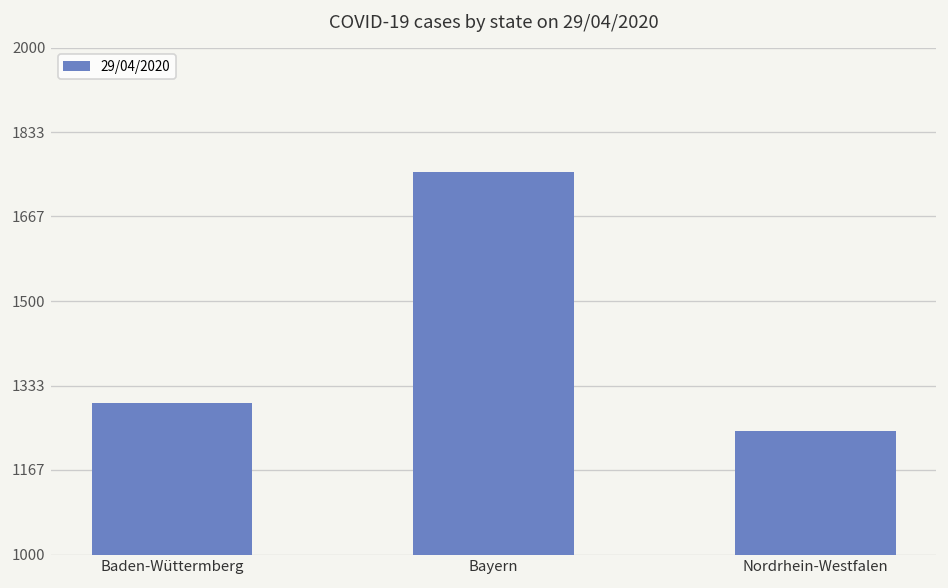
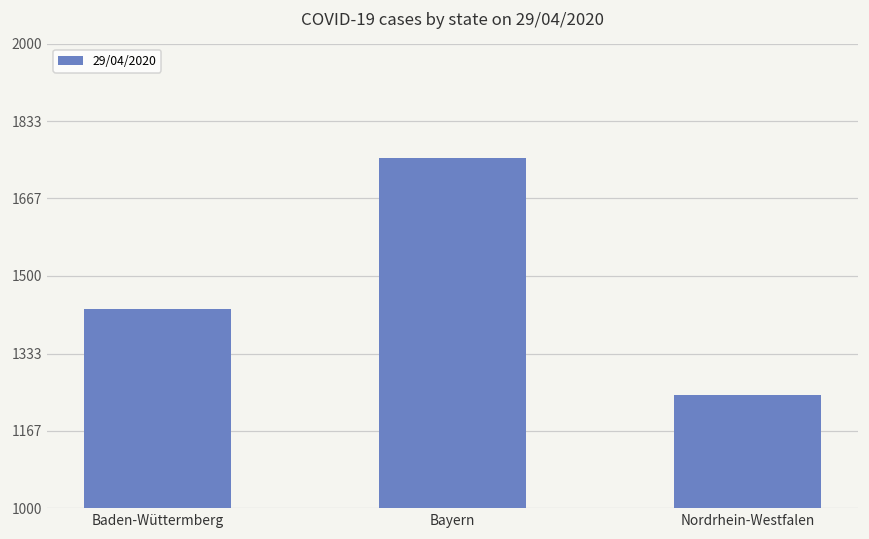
Baden-Wüttermberg: 1300 -> 1430
